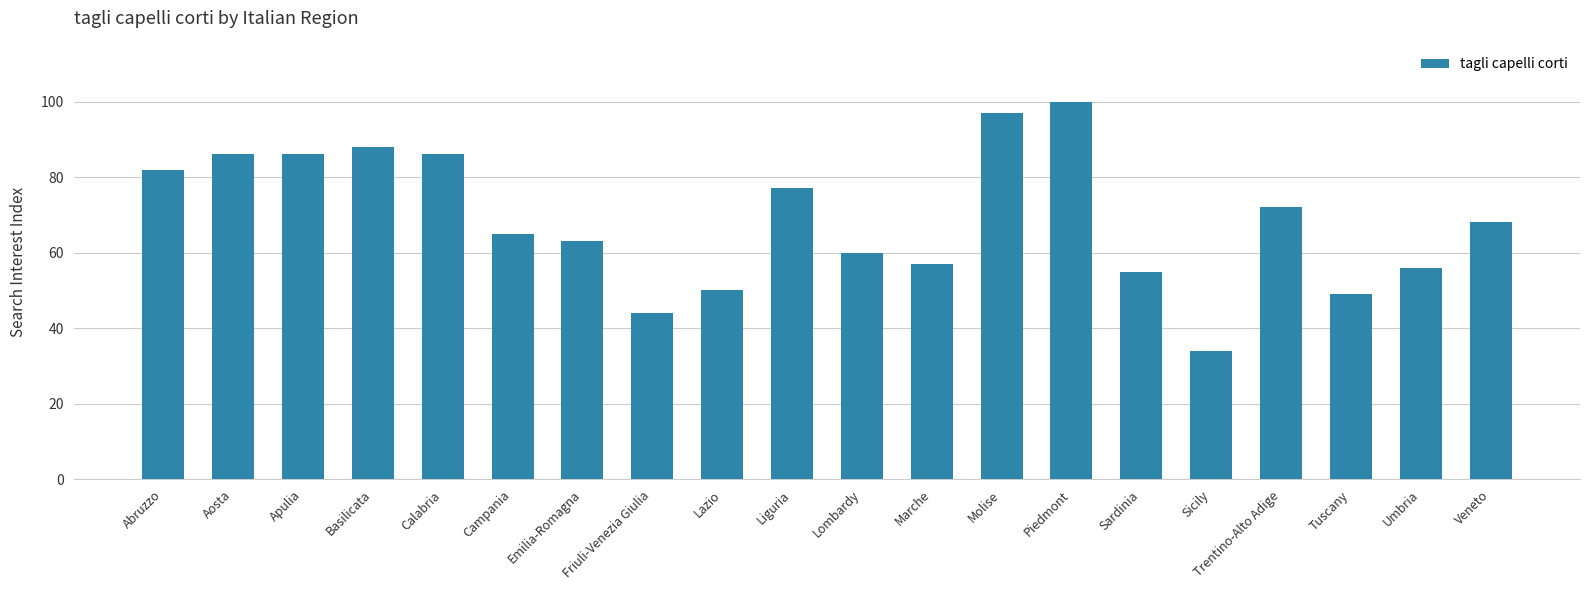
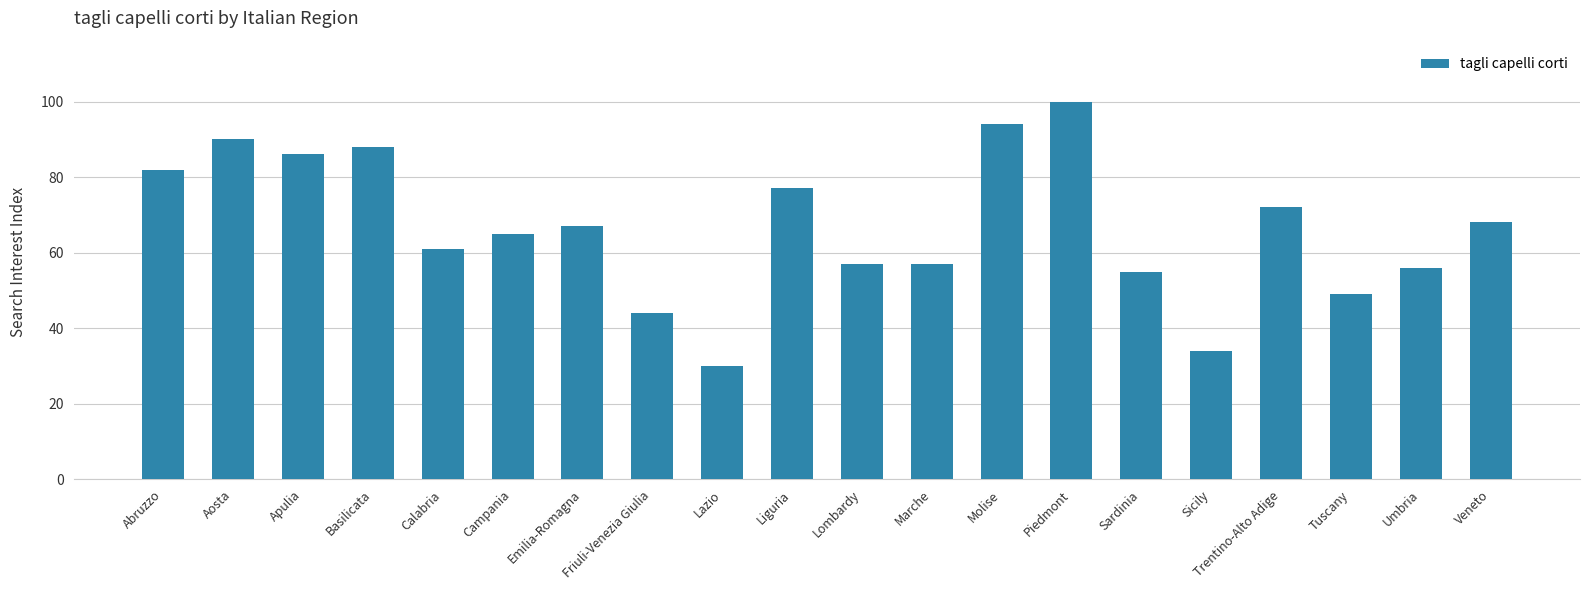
Aosta: 86 -> 90
Calabria: 86 -> 61
Emilia-Romagna: 63 -> 67
Lazio: 50 -> 30
Lombardy: 60 -> 57
Molise: 97 -> 94
